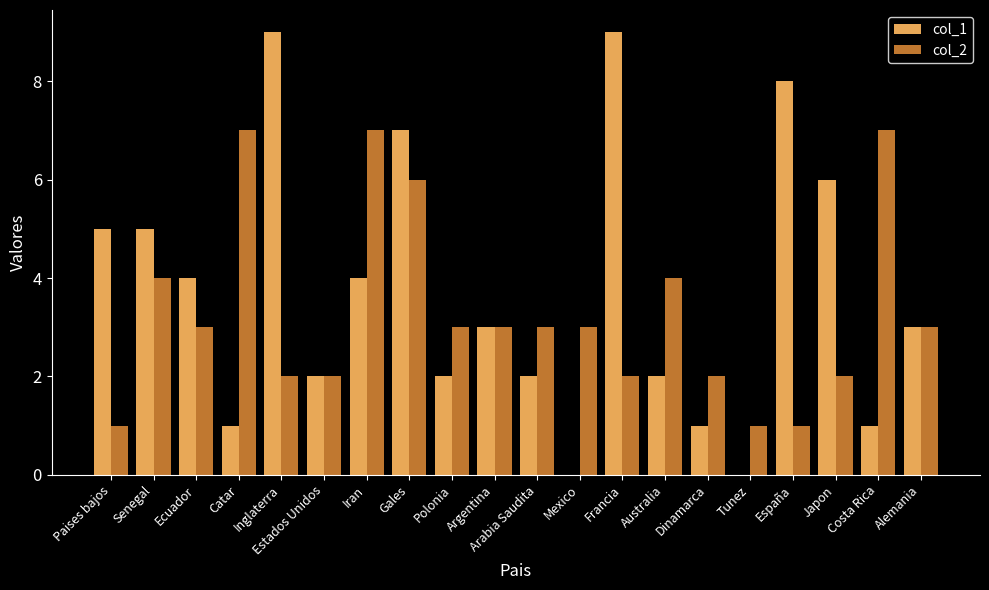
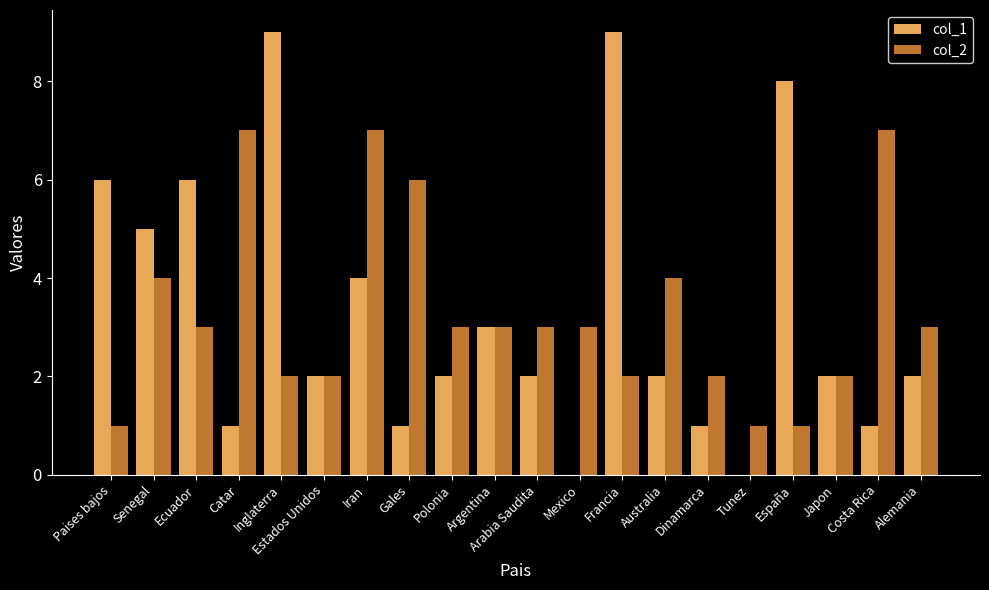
col_1, Paises bajos: 5 -> 6
col_1, Ecuador: 4 -> 6
col_1, Gales: 7 -> 1
col_1, Japon: 6 -> 2
col_1, Alemania: 3 -> 2
